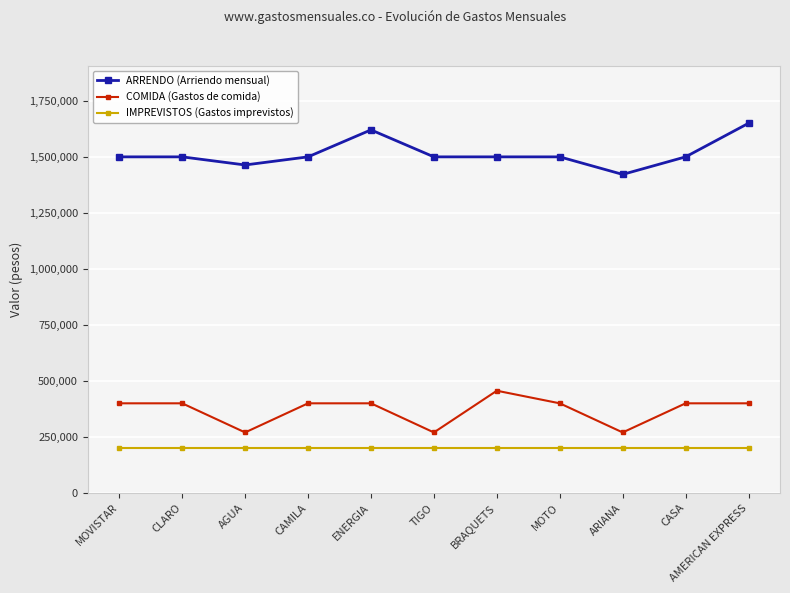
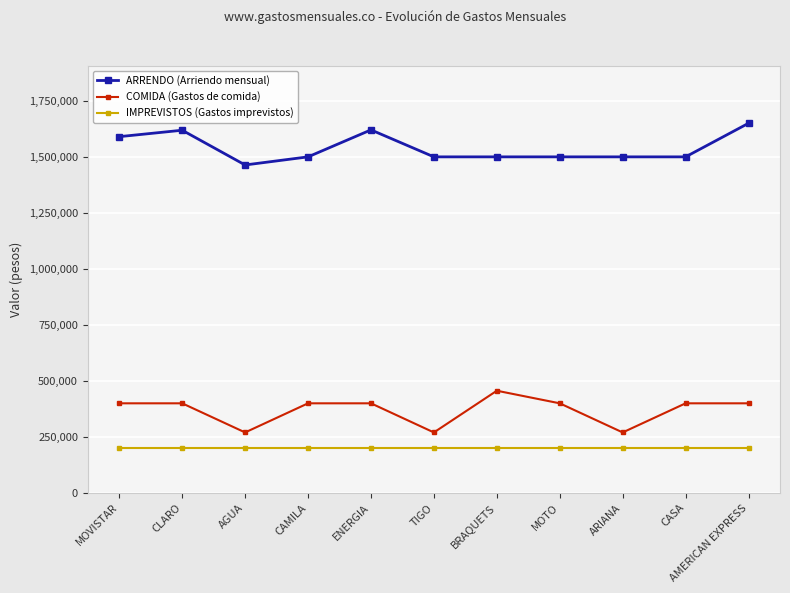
ARRENDO (Arriendo mensual), MOVISTAR: 1,500,000 -> 1,590,000
ARRENDO (Arriendo mensual), CLARO: 1,500,000 -> 1,620,000
ARRENDO (Arriendo mensual), ARIANA: 1,420,000 -> 1,500,000
